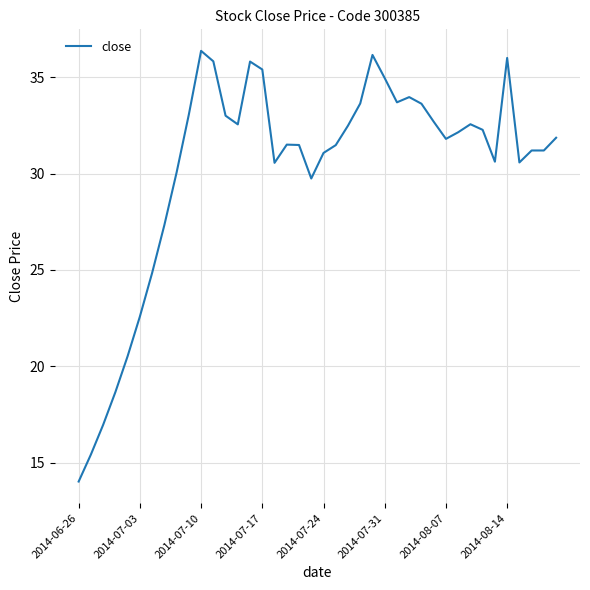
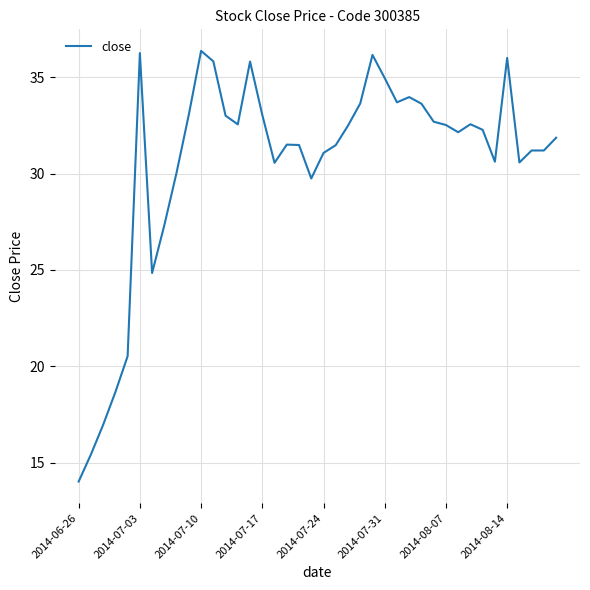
2014-07-03: 22.6 -> 36.3
2014-07-17: 35.4 -> 33.0
2014-08-07: 31.8 -> 32.5
